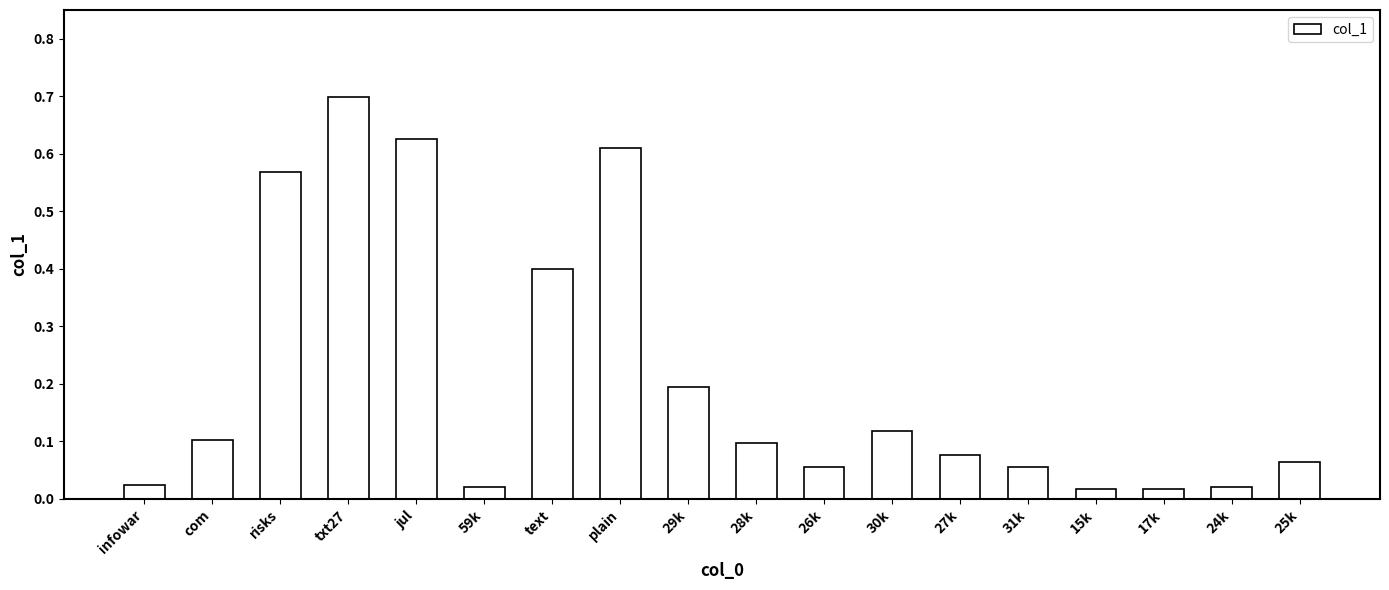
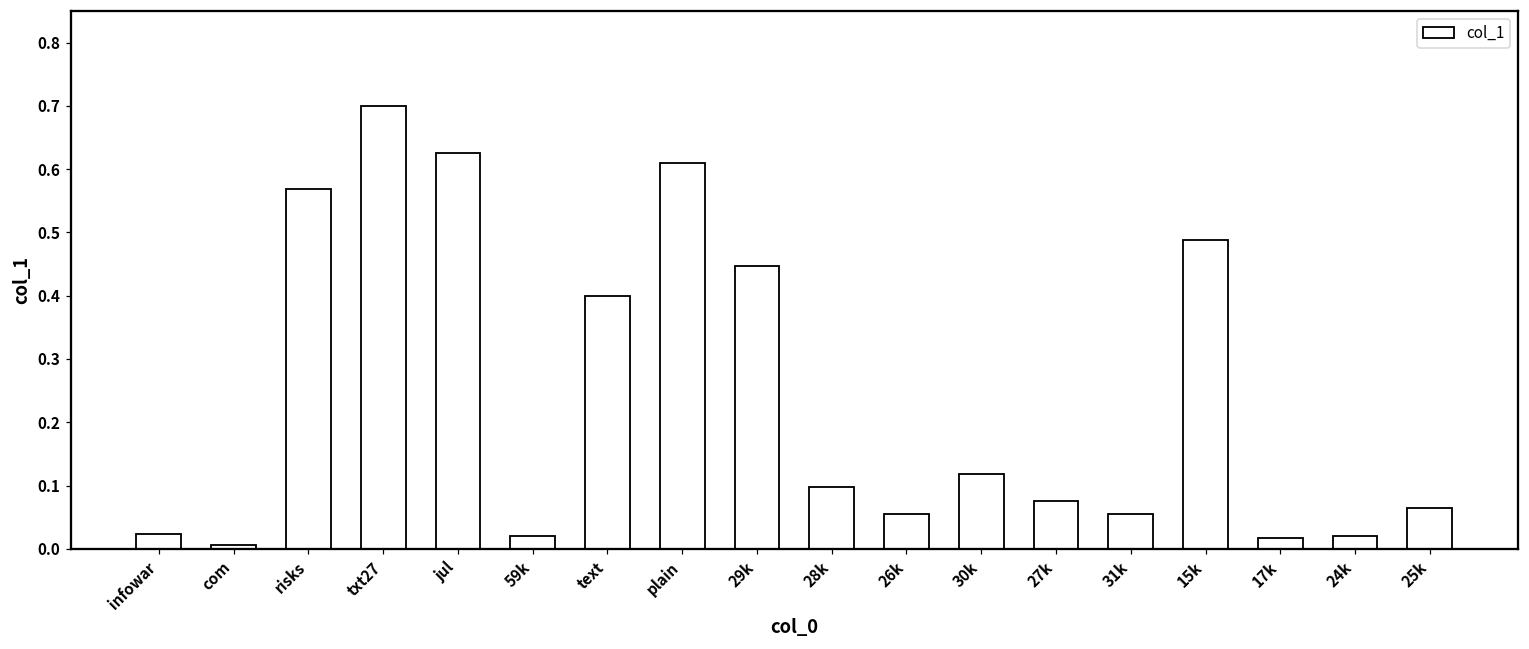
com: 0.10 -> 0.01
29k: 0.19 -> 0.45
15k: 0.02 -> 0.49
